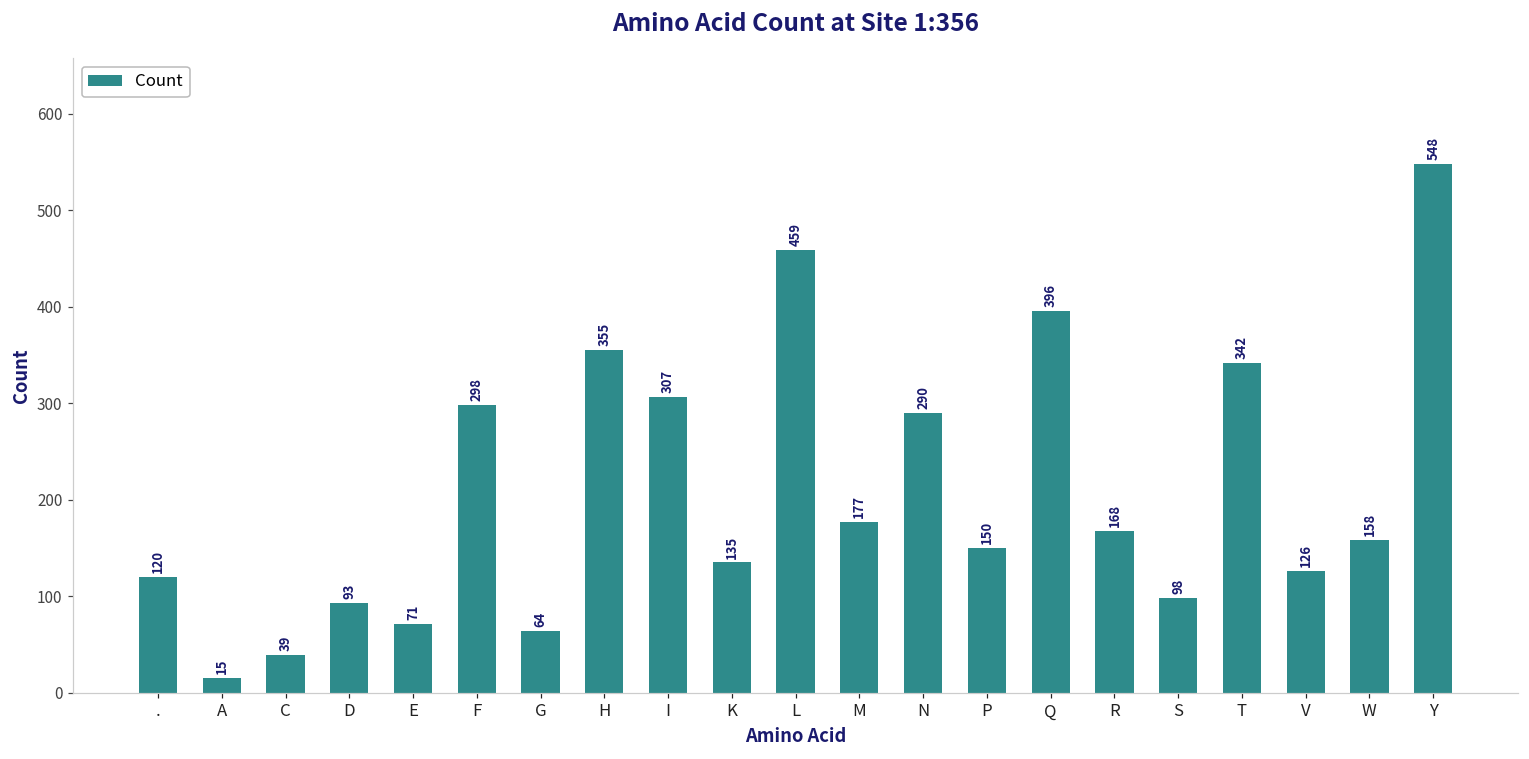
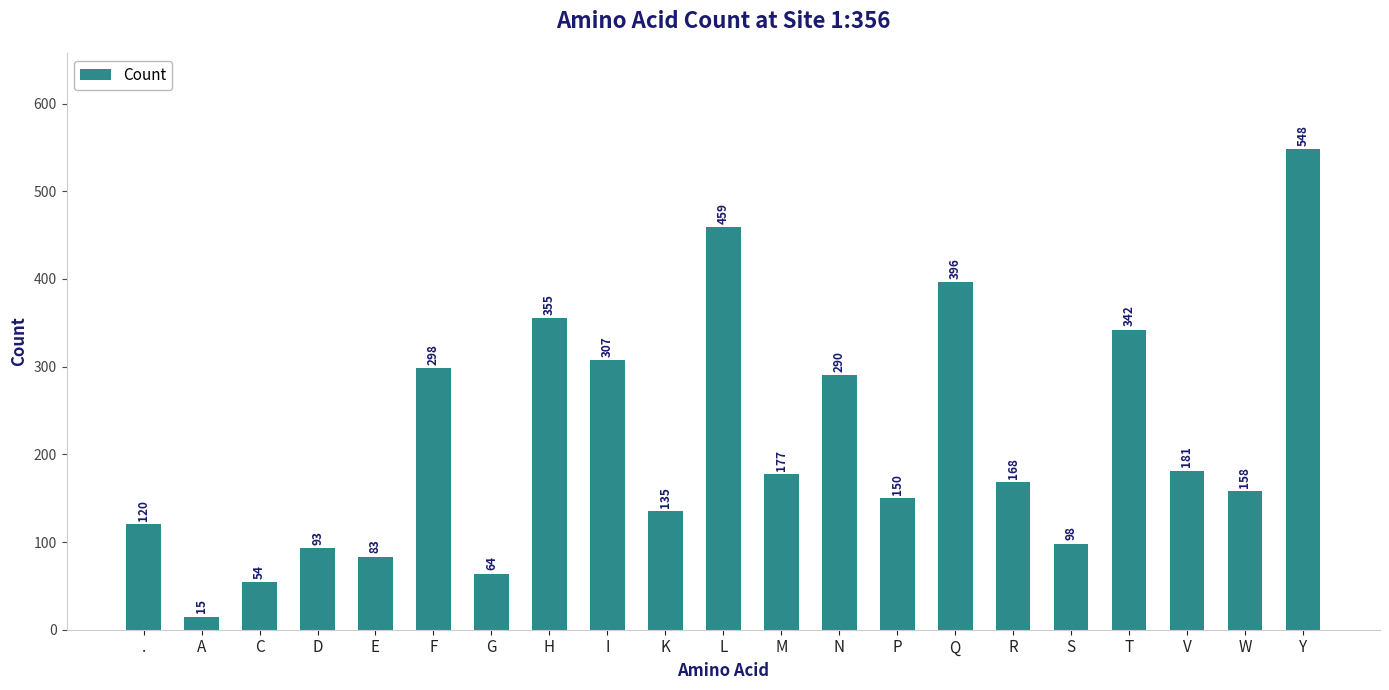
C: 39 -> 54
E: 71 -> 83
V: 126 -> 181
